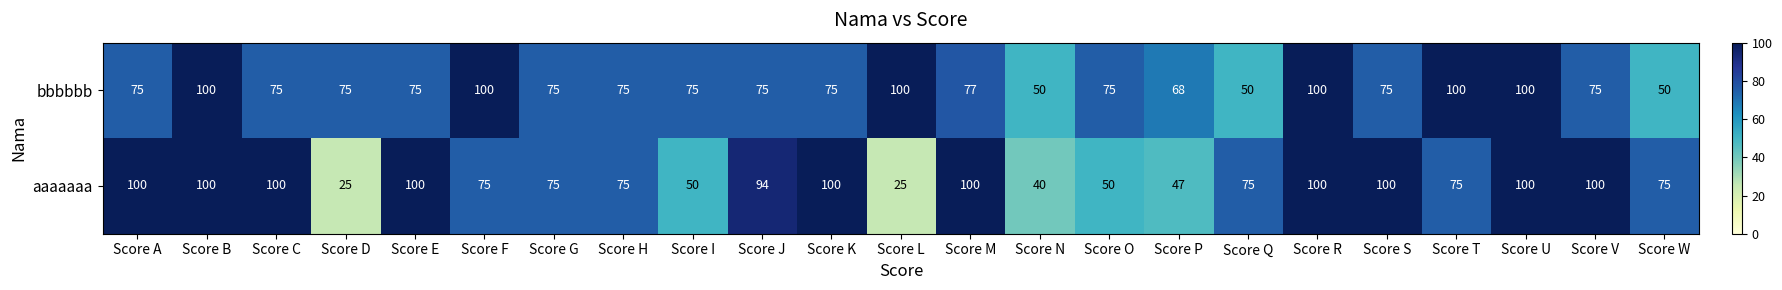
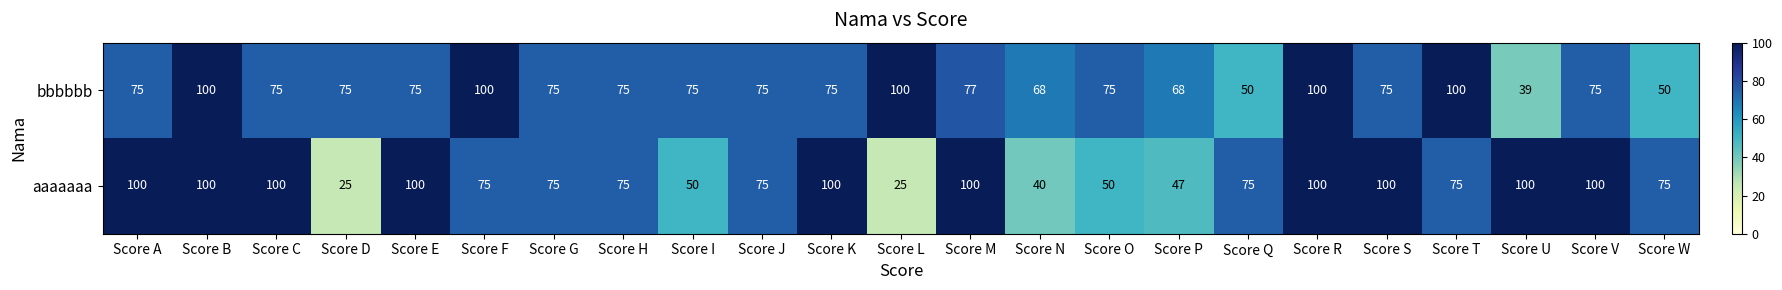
bbbbbb, Score N: 50 -> 68
bbbbbb, Score U: 100 -> 39
aaaaaaa, Score J: 94 -> 75
